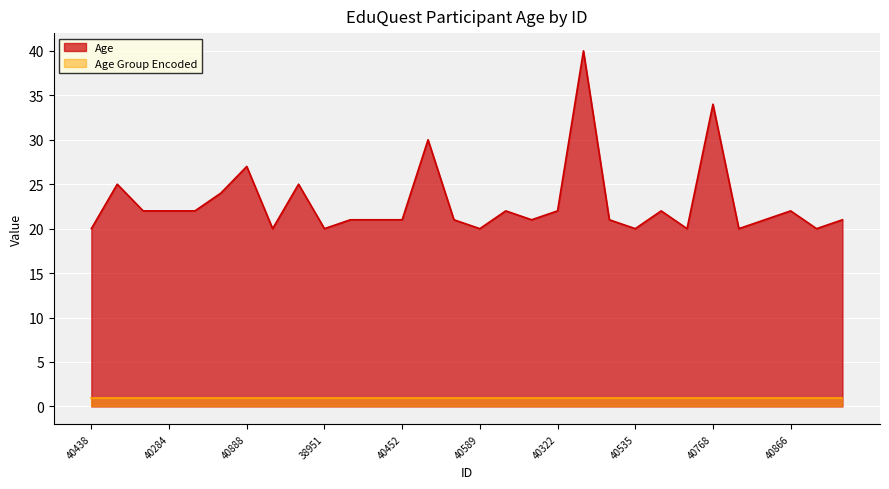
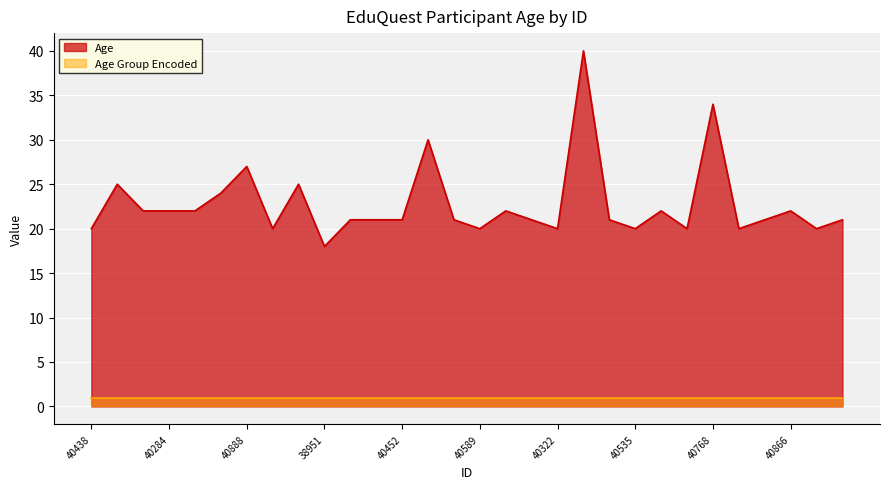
Age, 38951: 20 -> 18
Age, 40322: 22 -> 20
